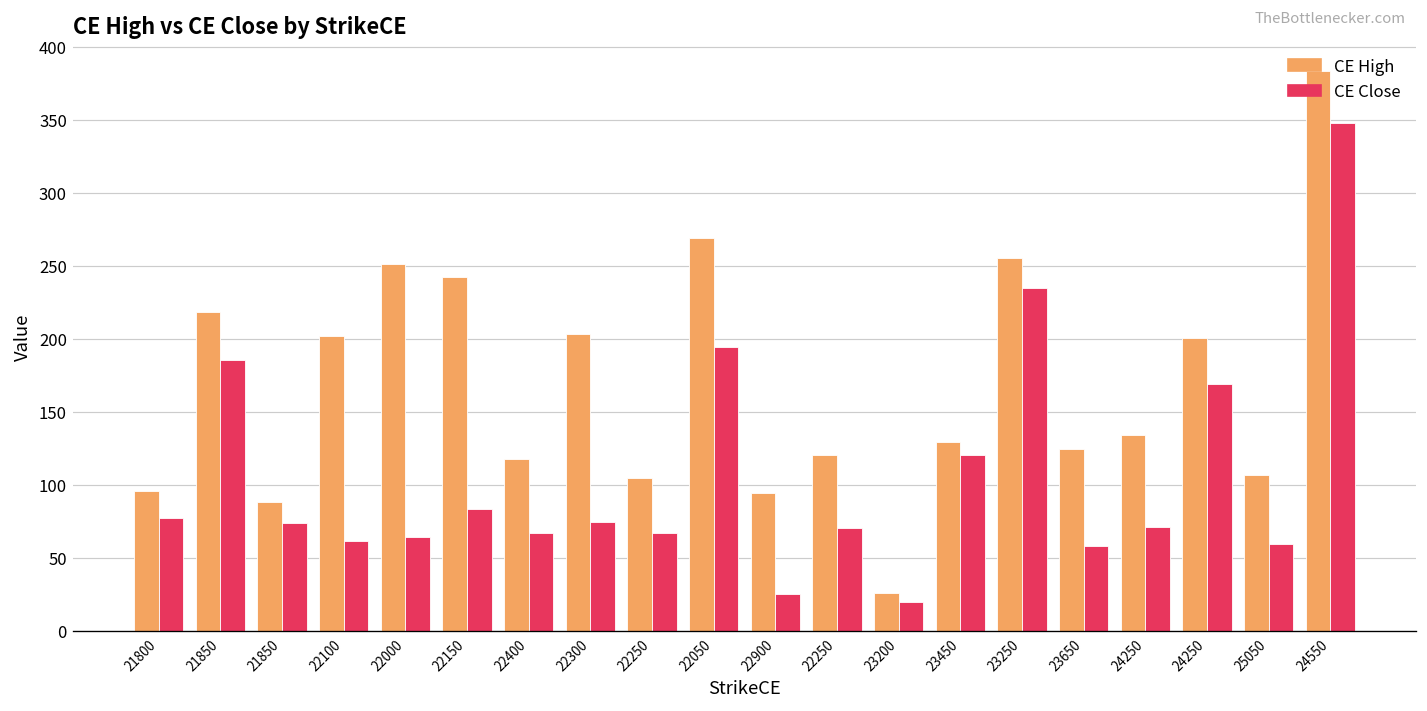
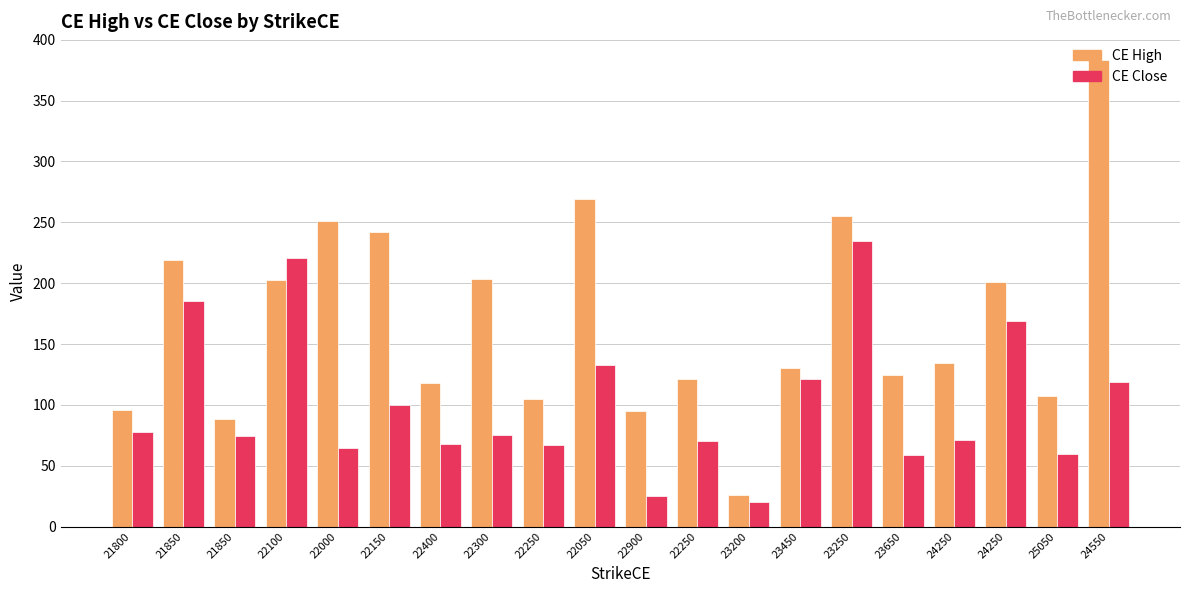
CE Close, 22100: 62 -> 221
CE Close, 22150: 84 -> 100
CE Close, 22050: 195 -> 133
CE Close, 24550: 348 -> 119
